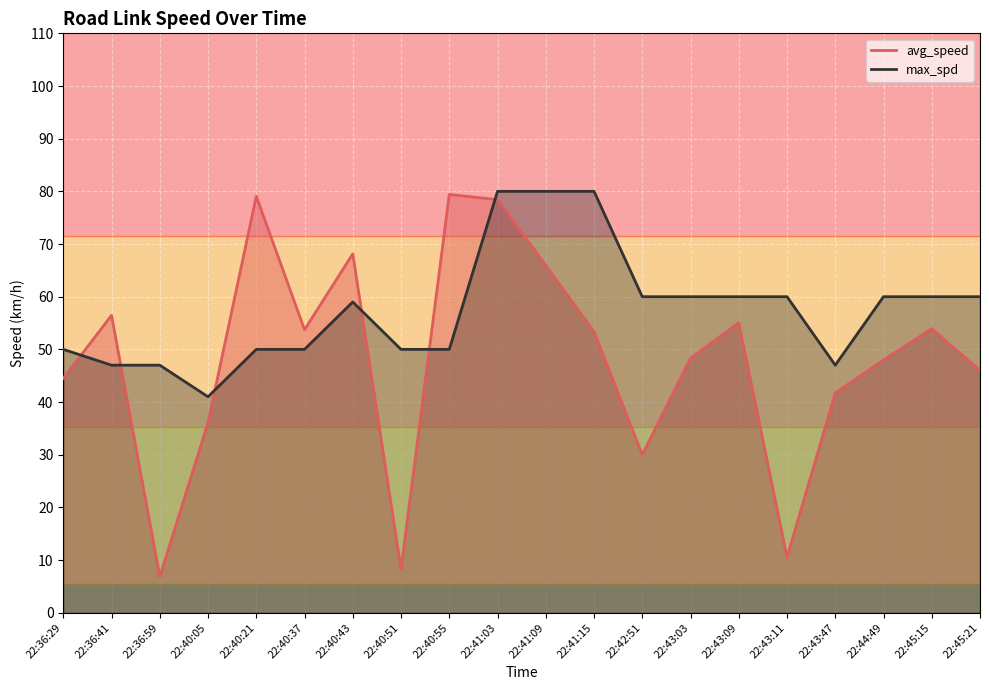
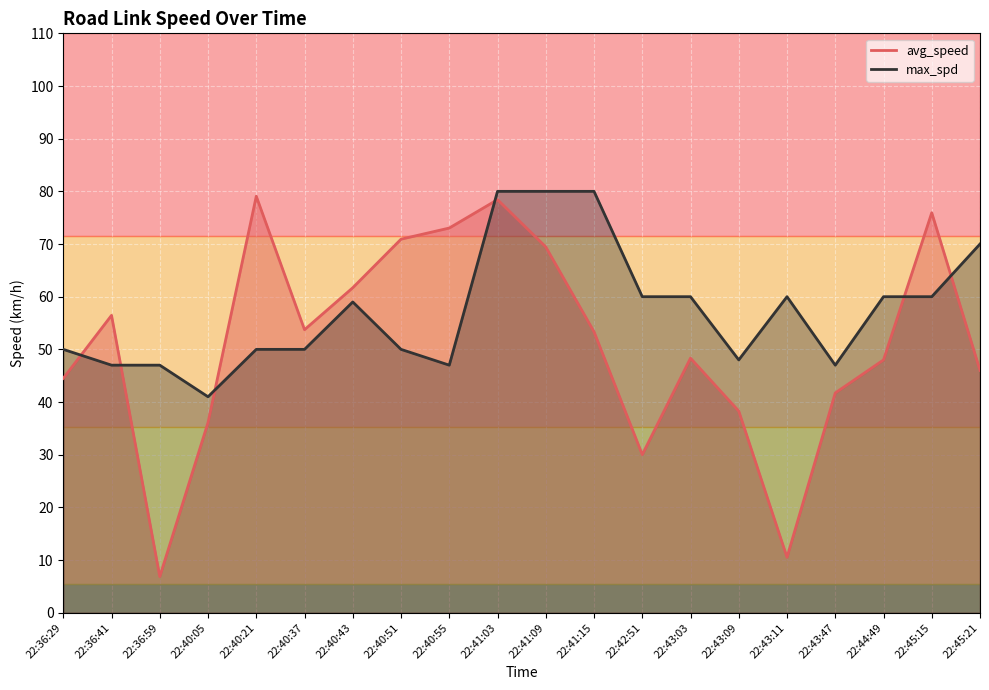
avg_speed, 22:40:43: 68 -> 62
avg_speed, 22:40:51: 8 -> 71
avg_speed, 22:40:55: 79 -> 73
max_spd, 22:40:55: 50 -> 47
avg_speed, 22:41:09: 66 -> 69
avg_speed, 22:43:09: 55 -> 38
max_spd, 22:43:09: 60 -> 48
avg_speed, 22:45:15: 54 -> 76
max_spd, 22:45:21: 60 -> 70
